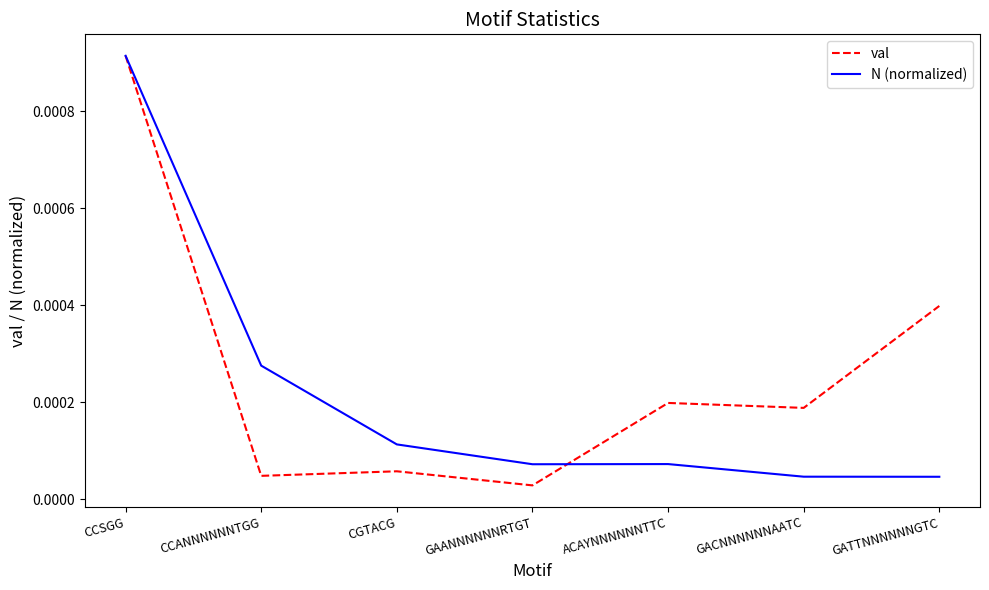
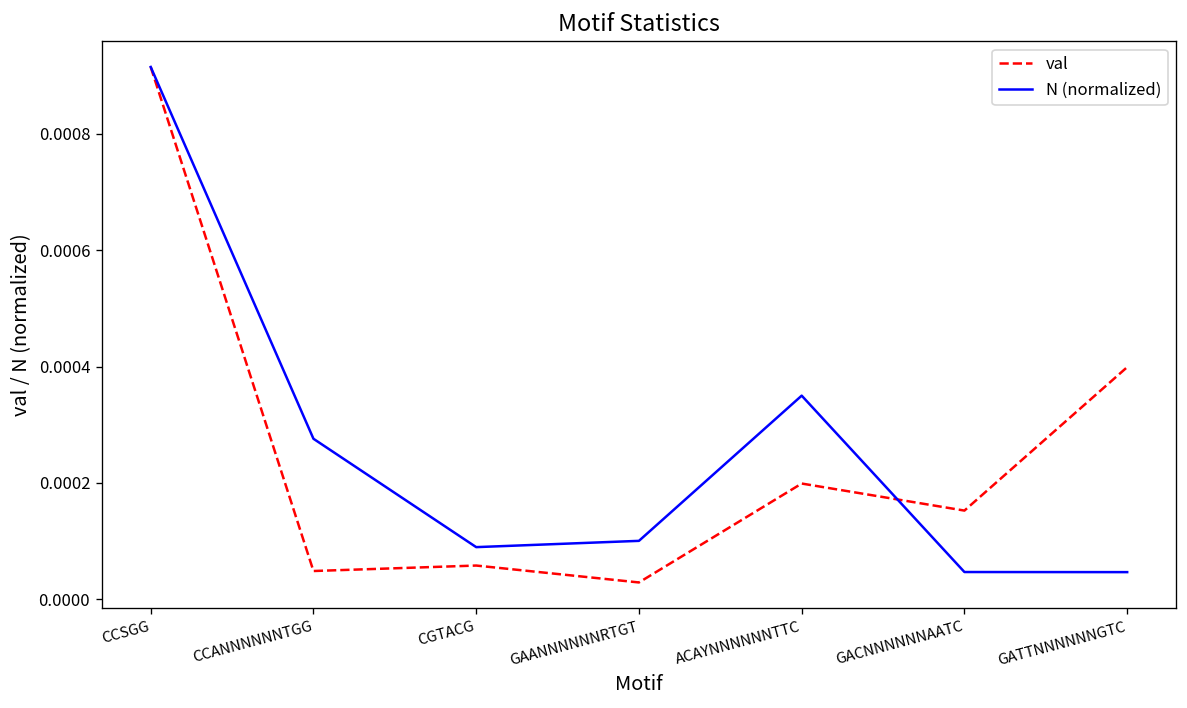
N (normalized), CGTACG: 0.00011 -> 0.00009
N (normalized), GAANNNNNNRTGT: 0.00007 -> 0.00010
N (normalized), ACAYNNNNNNTTC: 0.00007 -> 0.00035
val, GACNNNNNNAATC: 0.00019 -> 0.00015
